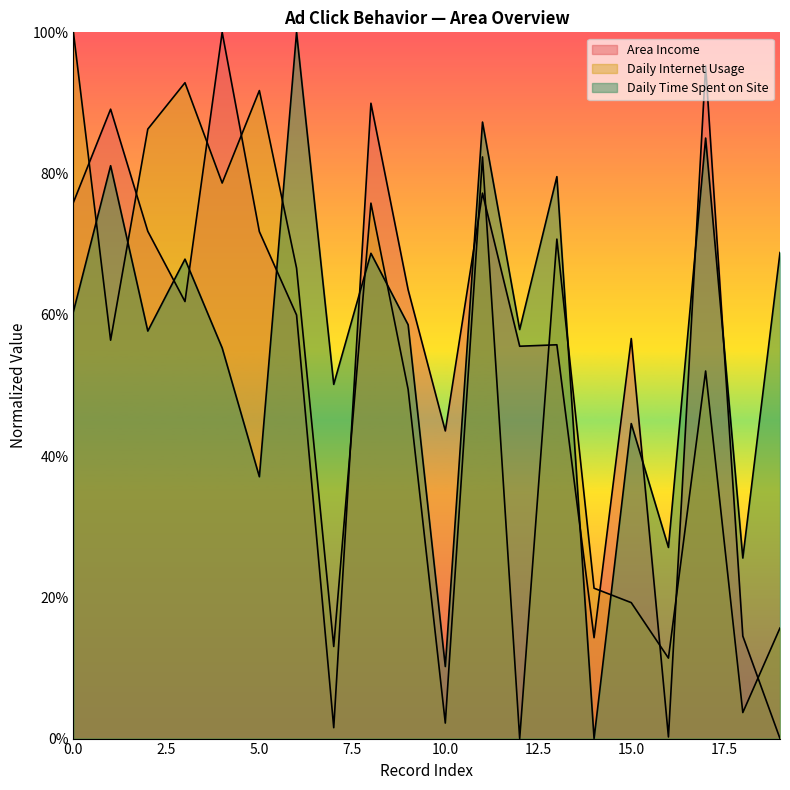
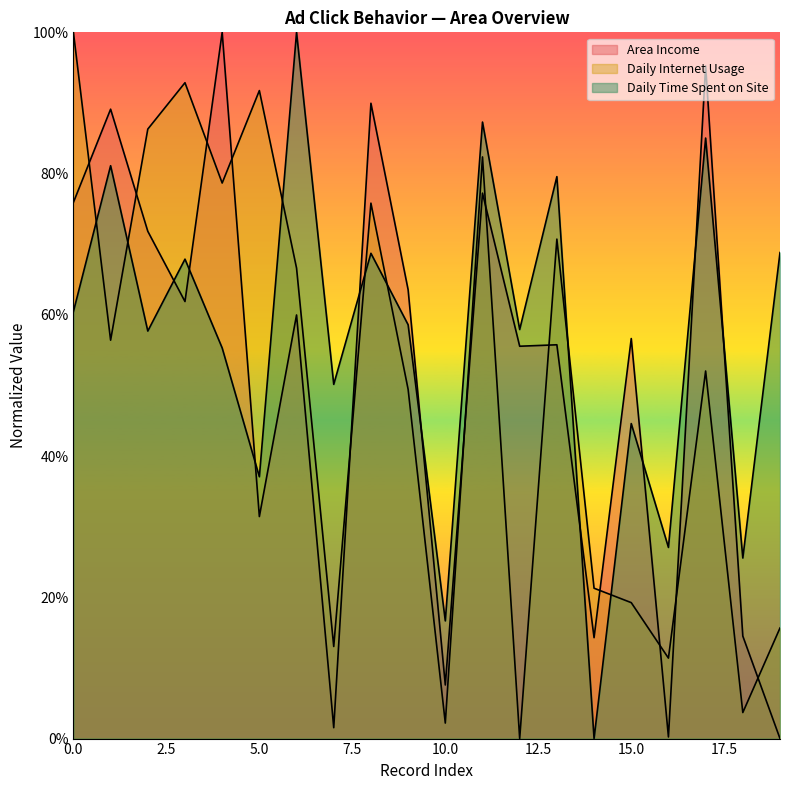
Area Income, 5.0: 72% -> 31%
Area Income, 10.0: 44% -> 8%
Daily Time Spent on Site, 10.0: 10% -> 17%
